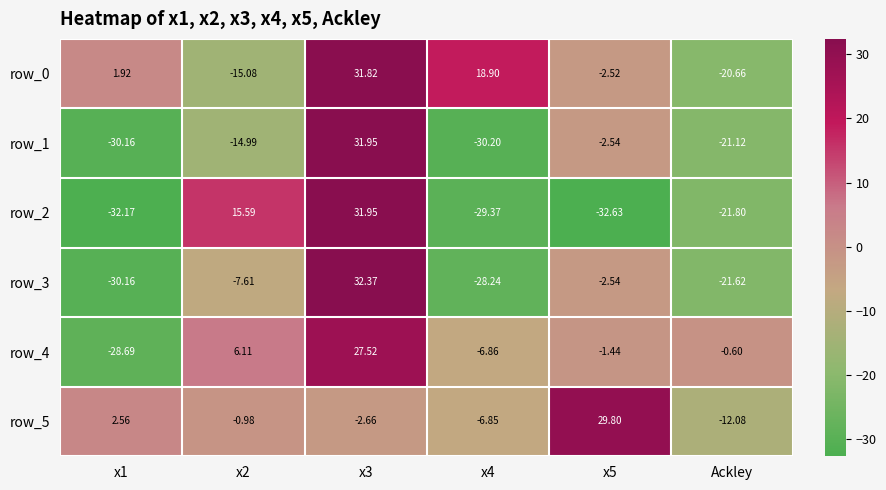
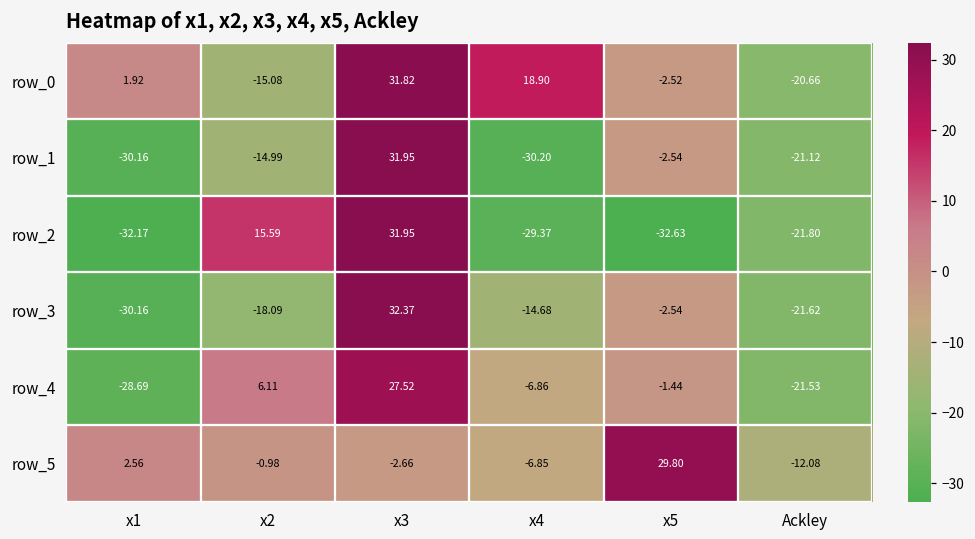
row_3, x2: -7.61 -> -18.09
row_3, x4: -28.24 -> -14.68
row_4, Ackley: -0.60 -> -21.53
